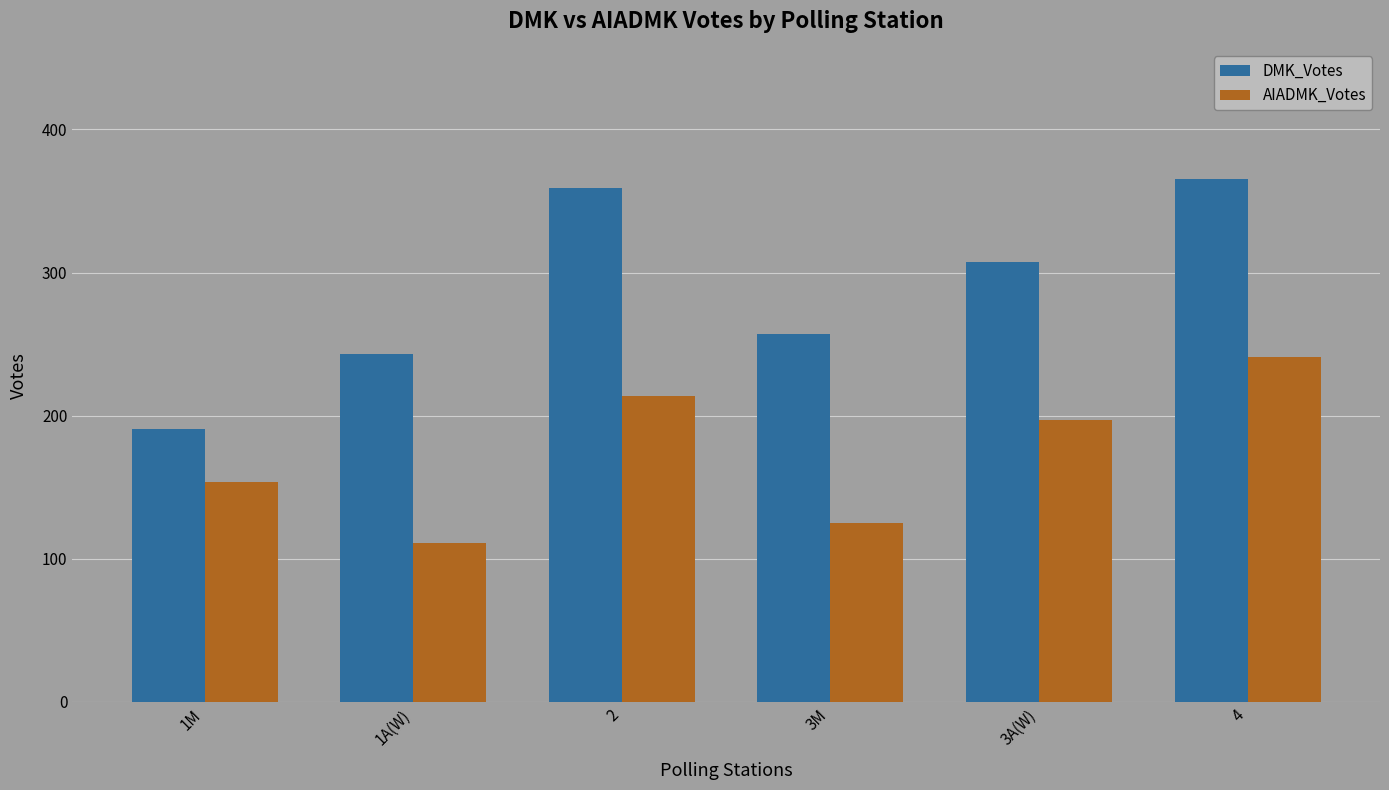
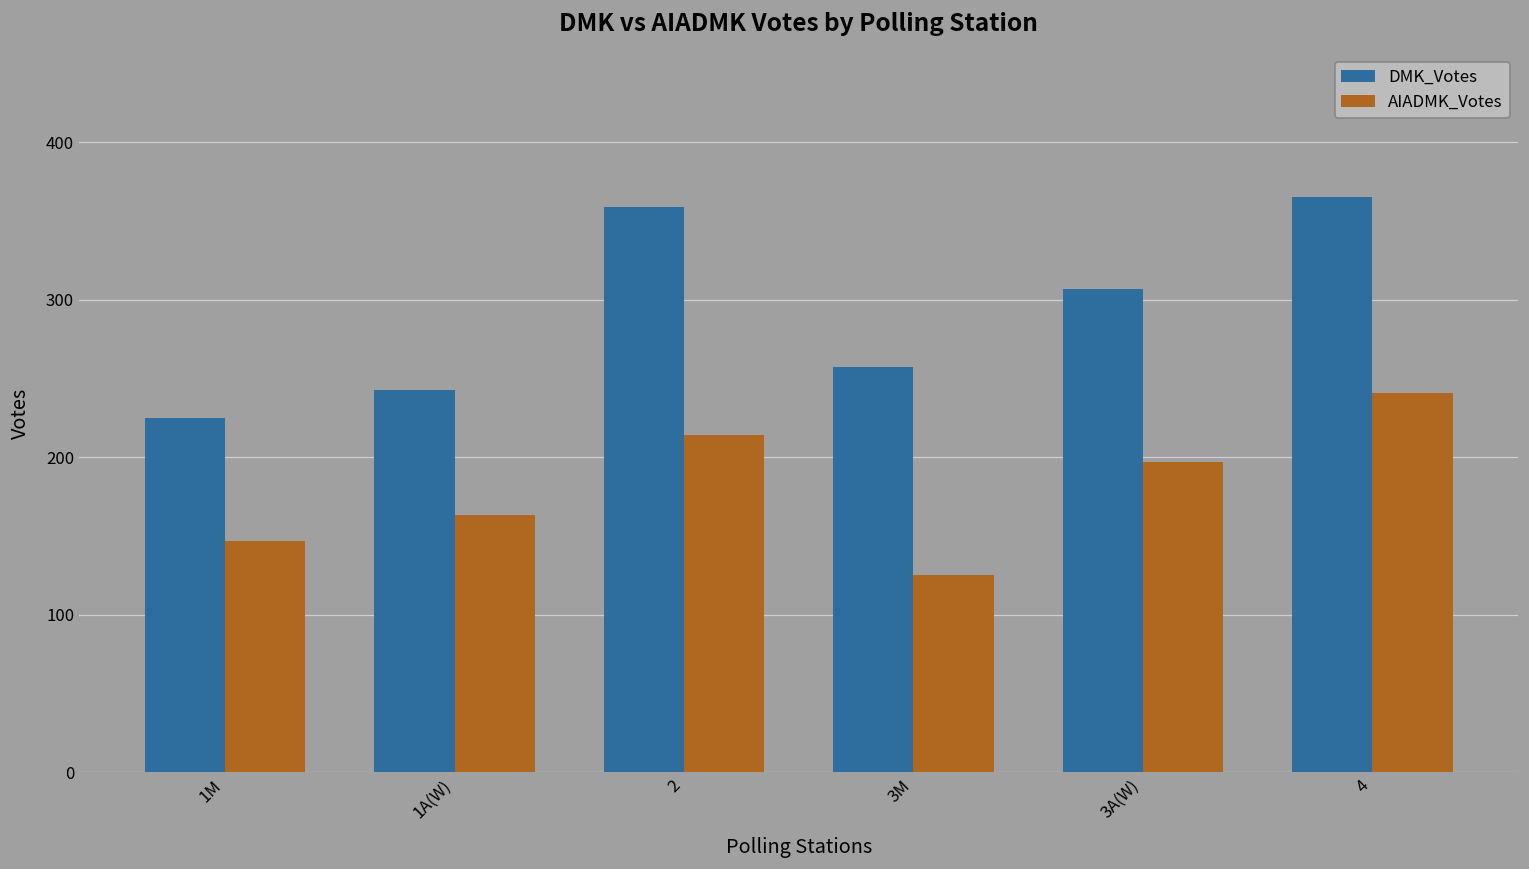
DMK_Votes, 1M: 191 -> 225
AIADMK_Votes, 1M: 154 -> 147
AIADMK_Votes, 1A(W): 111 -> 163
